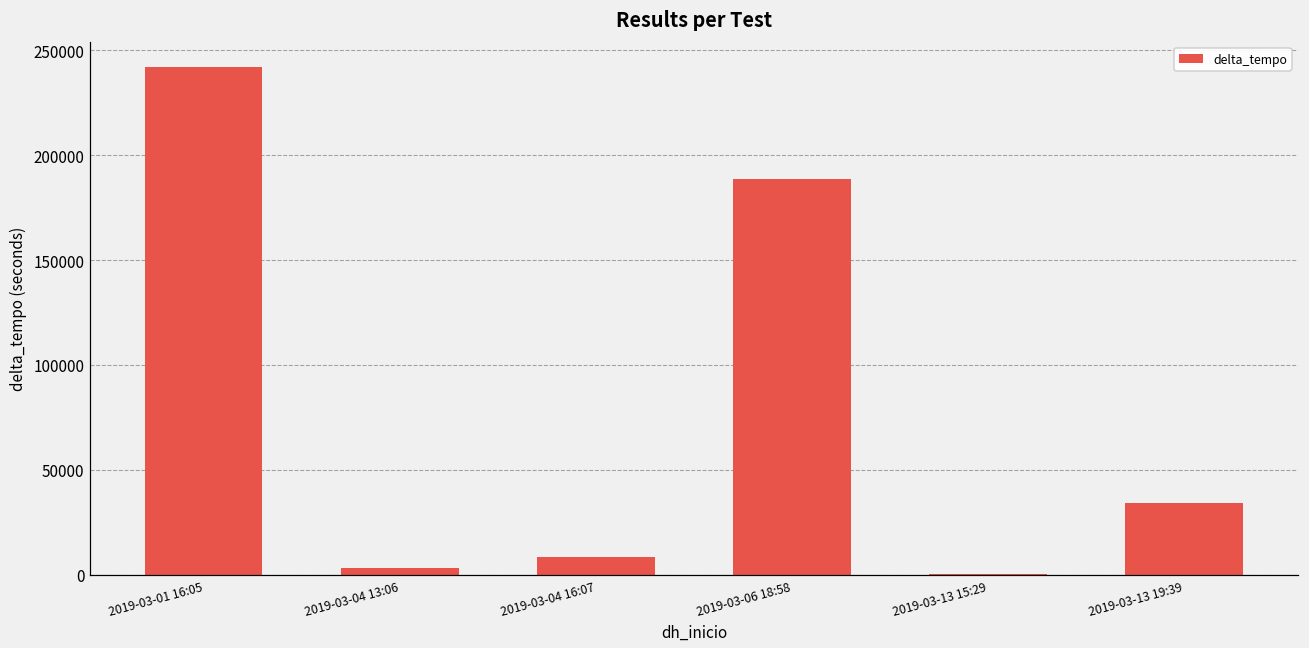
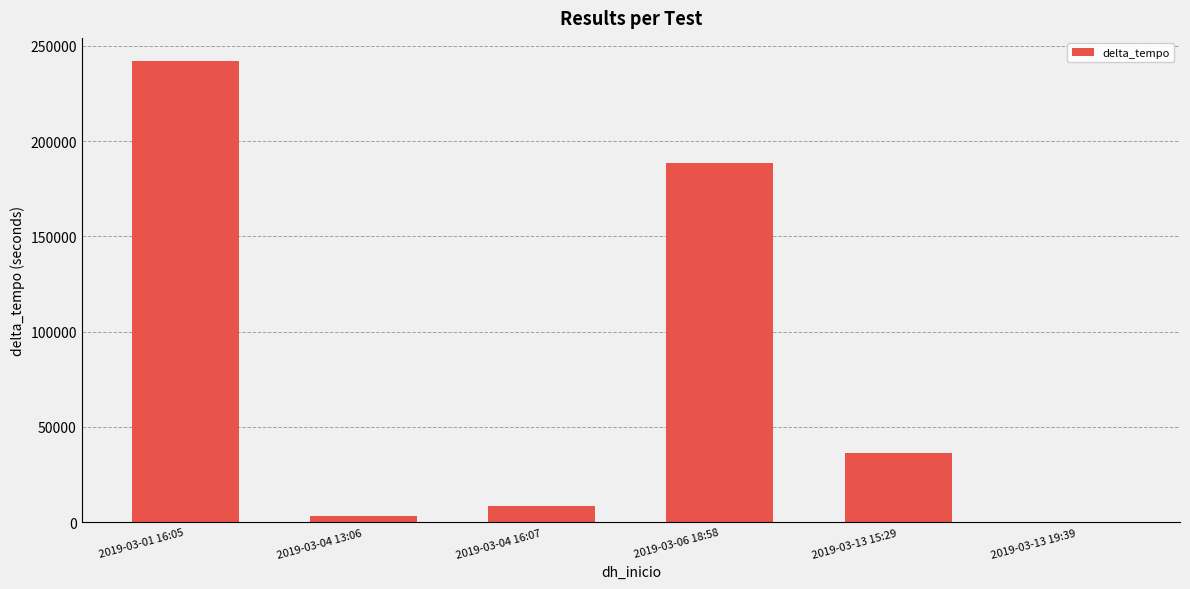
2019-03-13 15:29: 0 -> 36000
2019-03-13 19:39: 34000 -> 0
